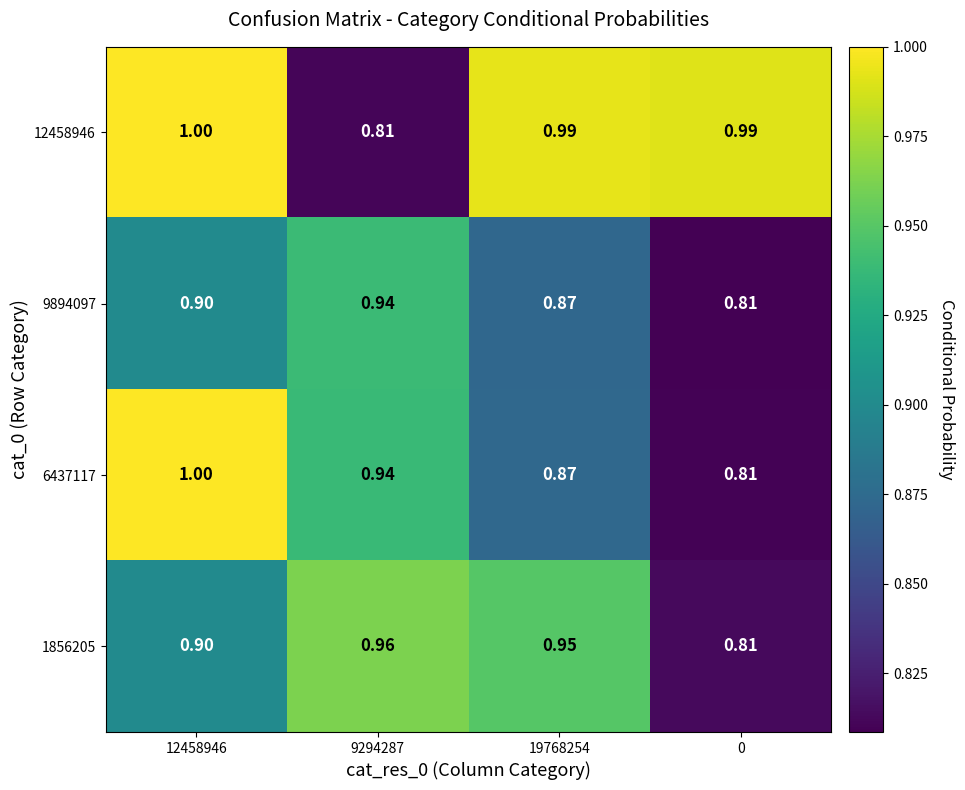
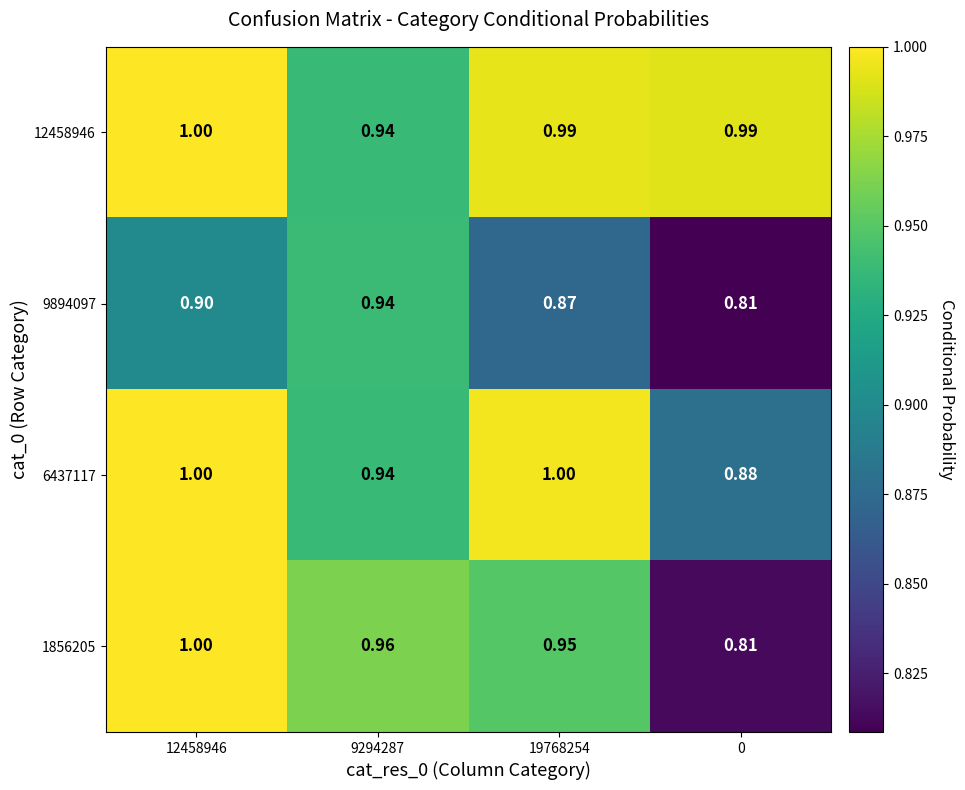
12458946, 9294287: 0.81 -> 0.94
6437117, 19768254: 0.87 -> 1.00
6437117, 0: 0.81 -> 0.88
1856205, 12458946: 0.90 -> 1.00
